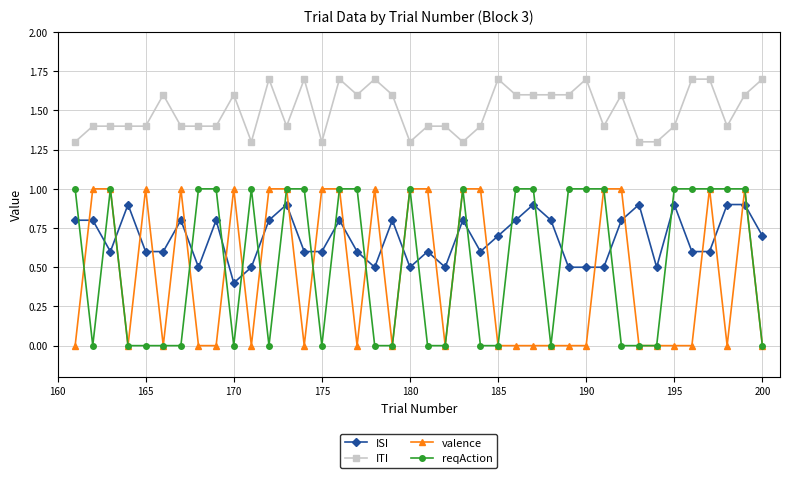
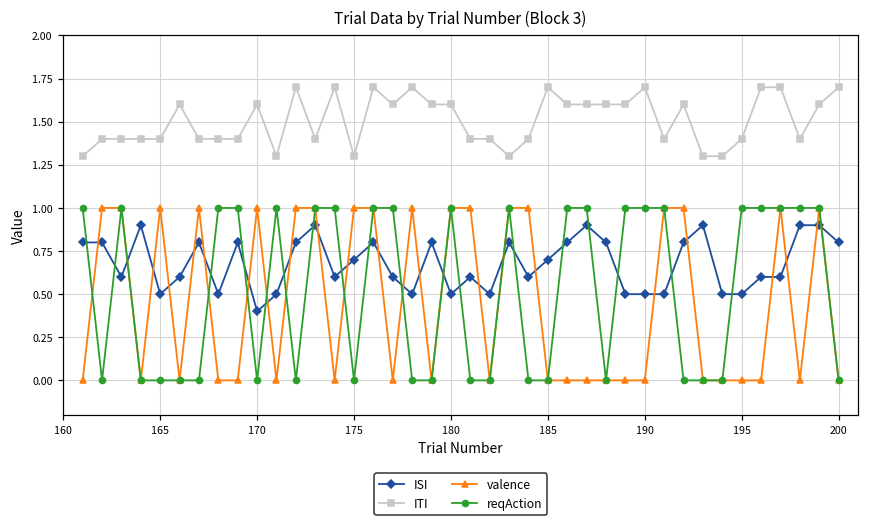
ISI, 165: 0.6 -> 0.5
ISI, 175: 0.6 -> 0.7
ITI, 180: 1.3 -> 1.6
ISI, 195: 0.9 -> 0.5
ISI, 200: 0.7 -> 0.8
